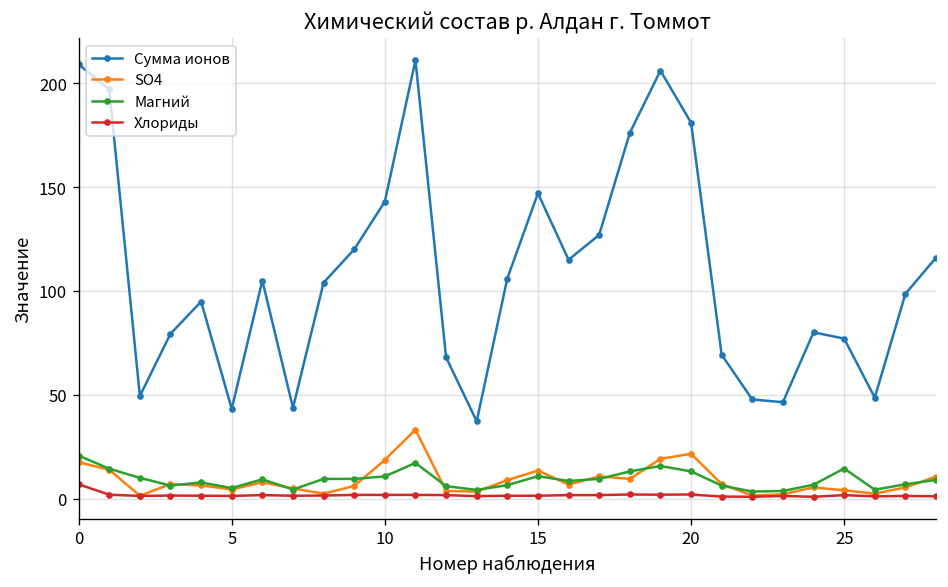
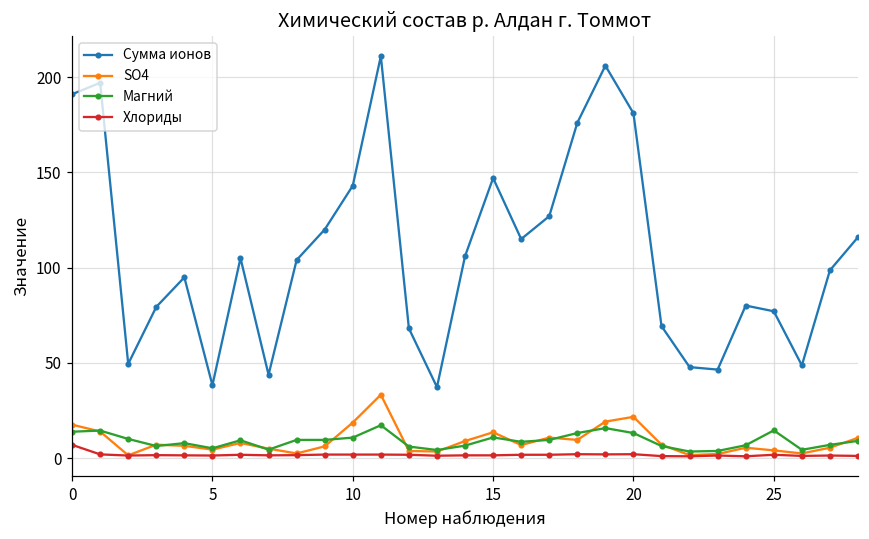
Сумма ионов, 0: 209 -> 191
Магний, 0: 21 -> 14
Сумма ионов, 5: 43 -> 38
